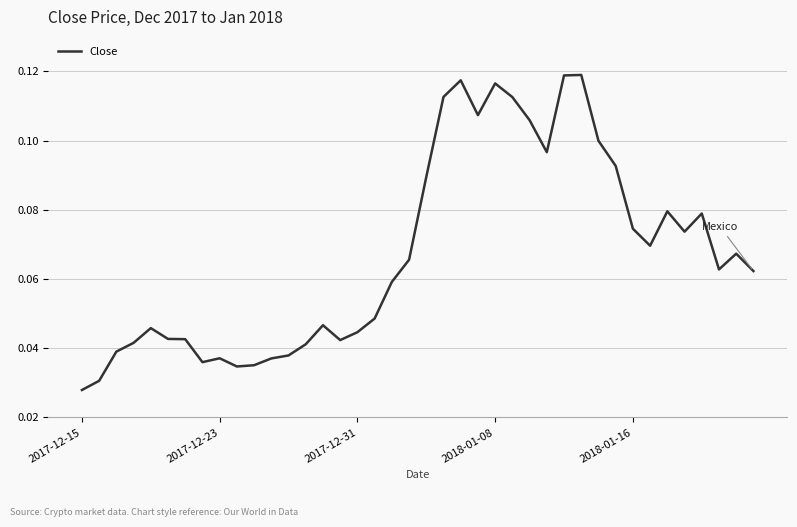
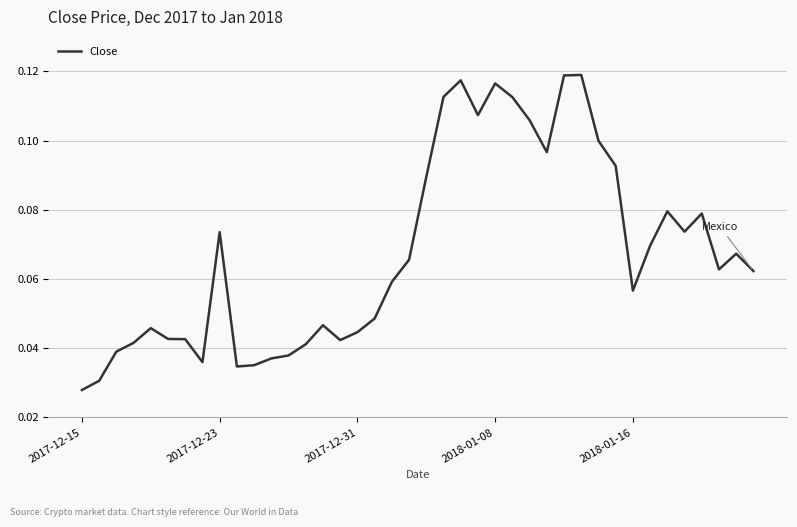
2017-12-23: 0.037 -> 0.074
2018-01-16: 0.075 -> 0.057
